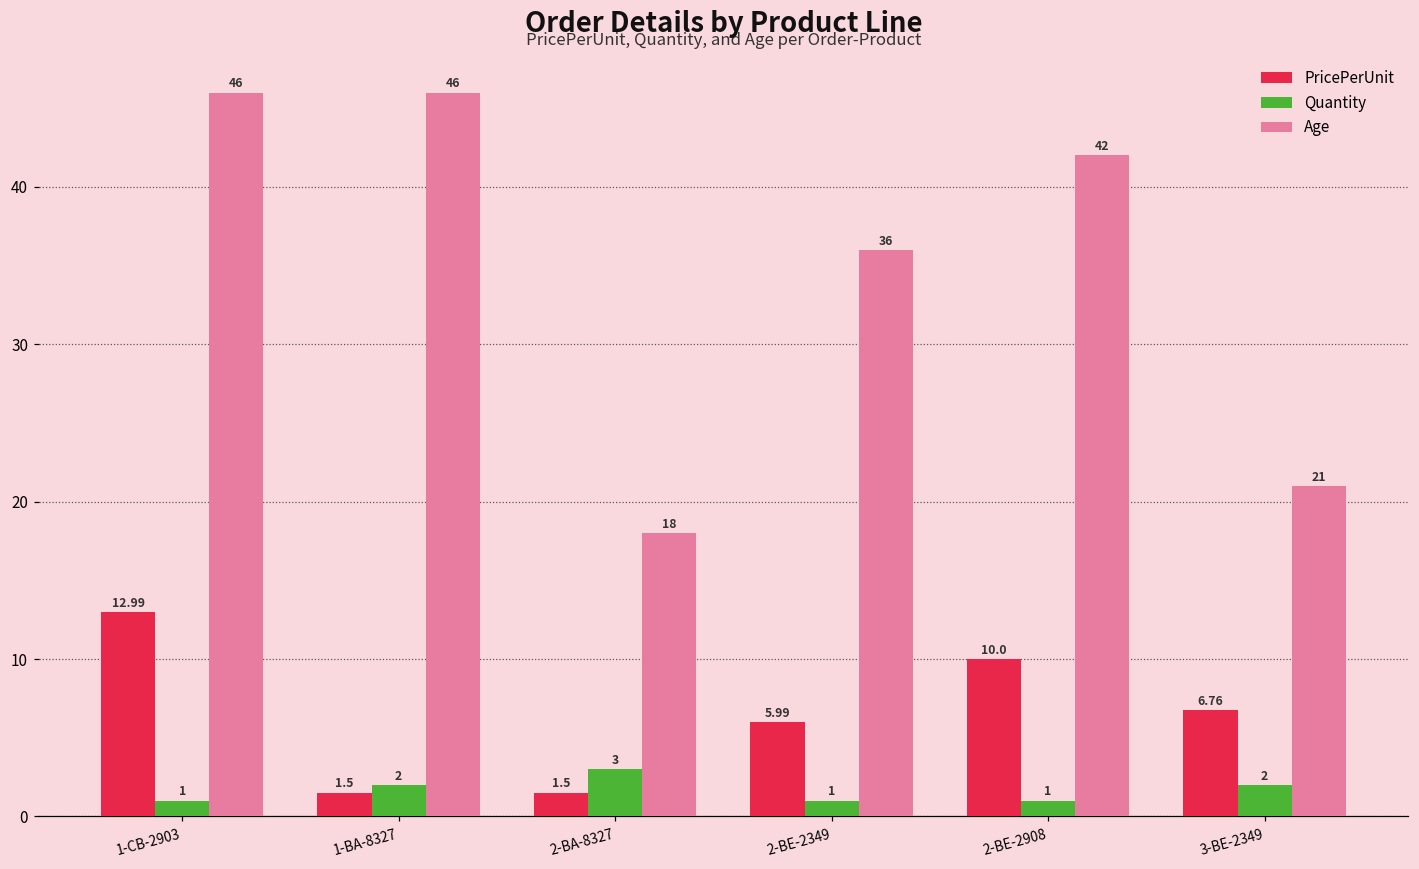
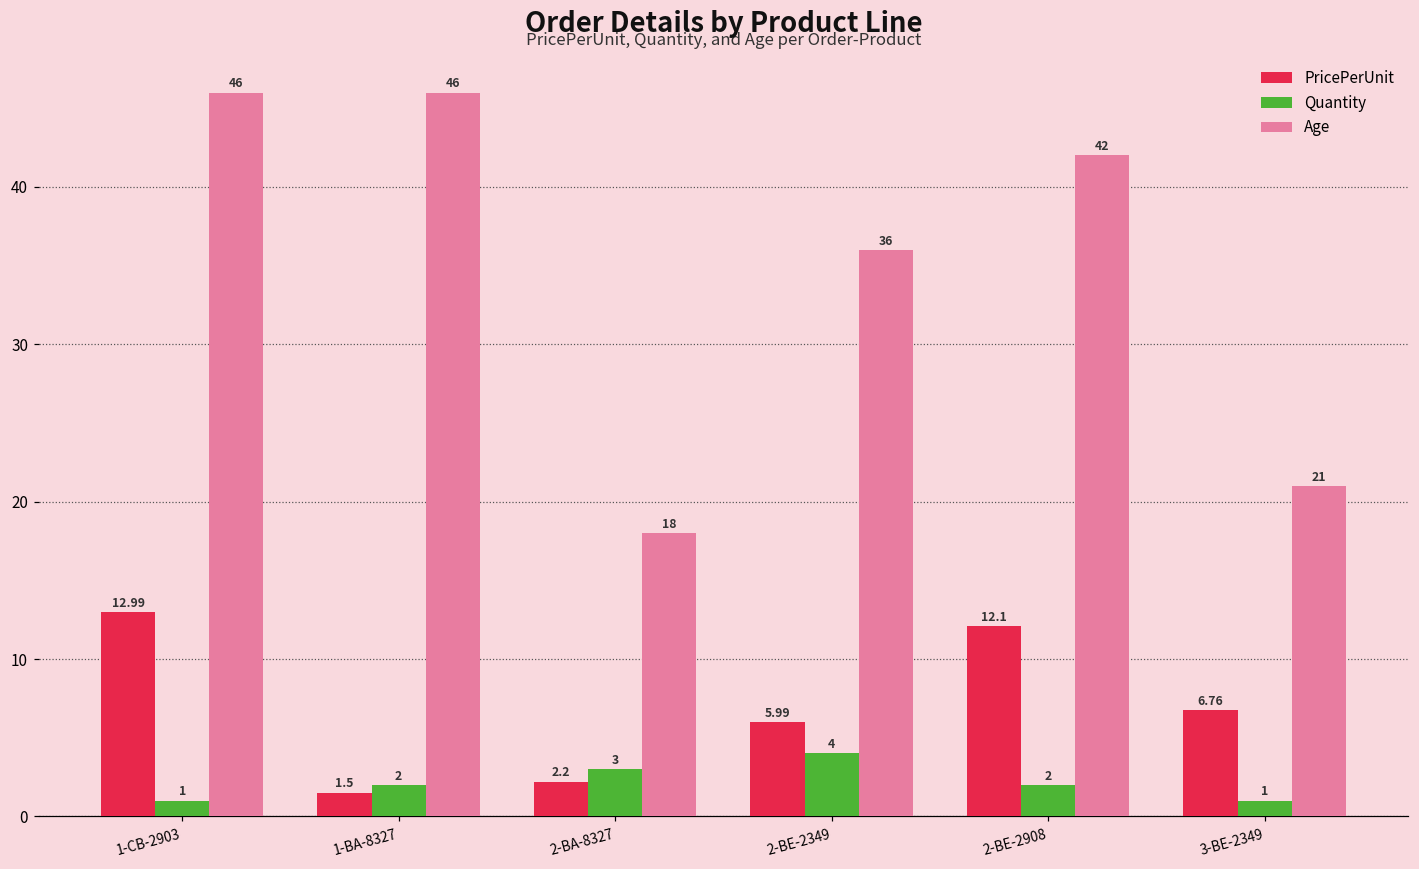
PricePerUnit, 2-BA-8327: 1.5 -> 2.2
Quantity, 2-BE-2349: 1 -> 4
PricePerUnit, 2-BE-2908: 10.0 -> 12.1
Quantity, 2-BE-2908: 1 -> 2
Quantity, 3-BE-2349: 2 -> 1
